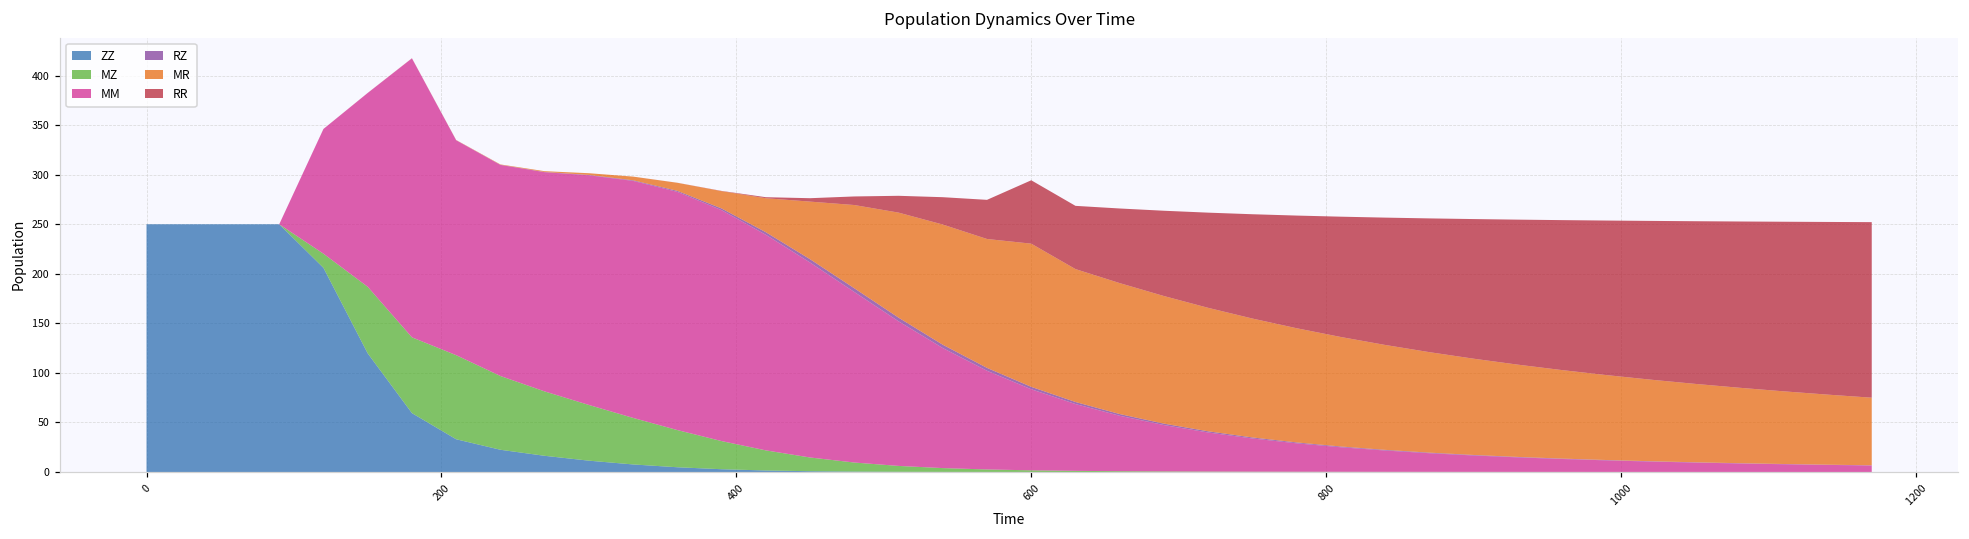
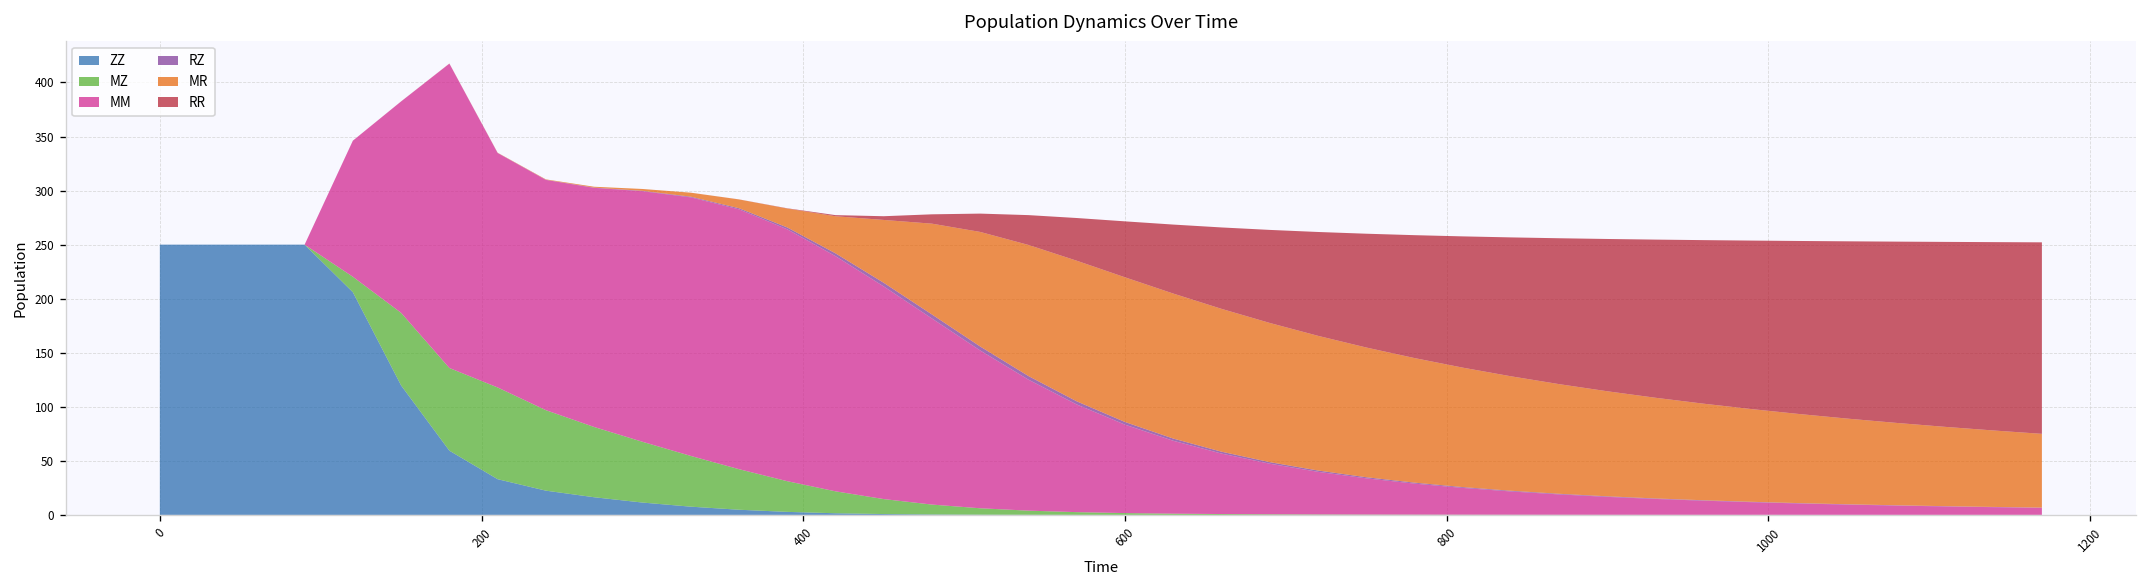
MR, 600: 140 -> 130
RR, 600: 60 -> 50
